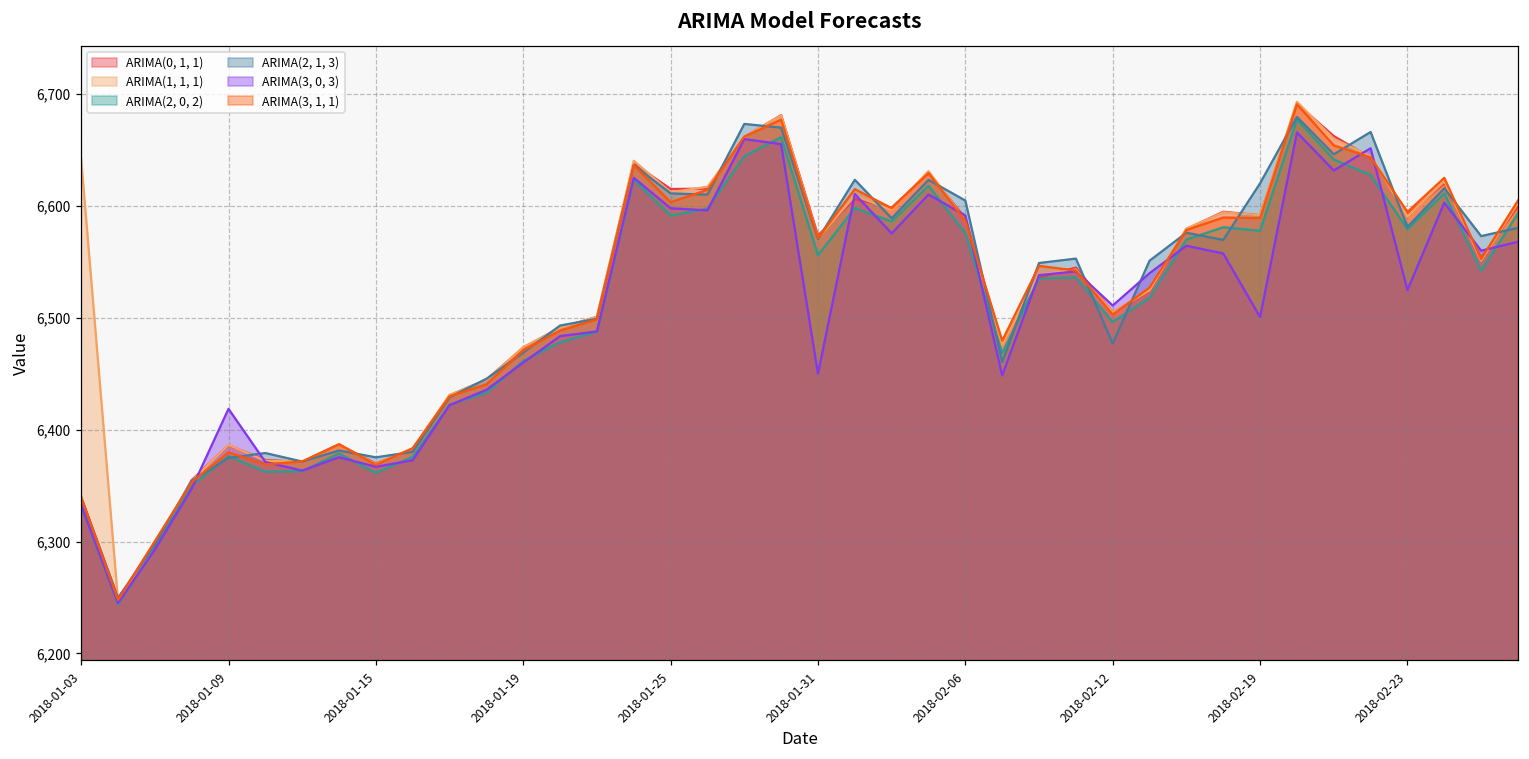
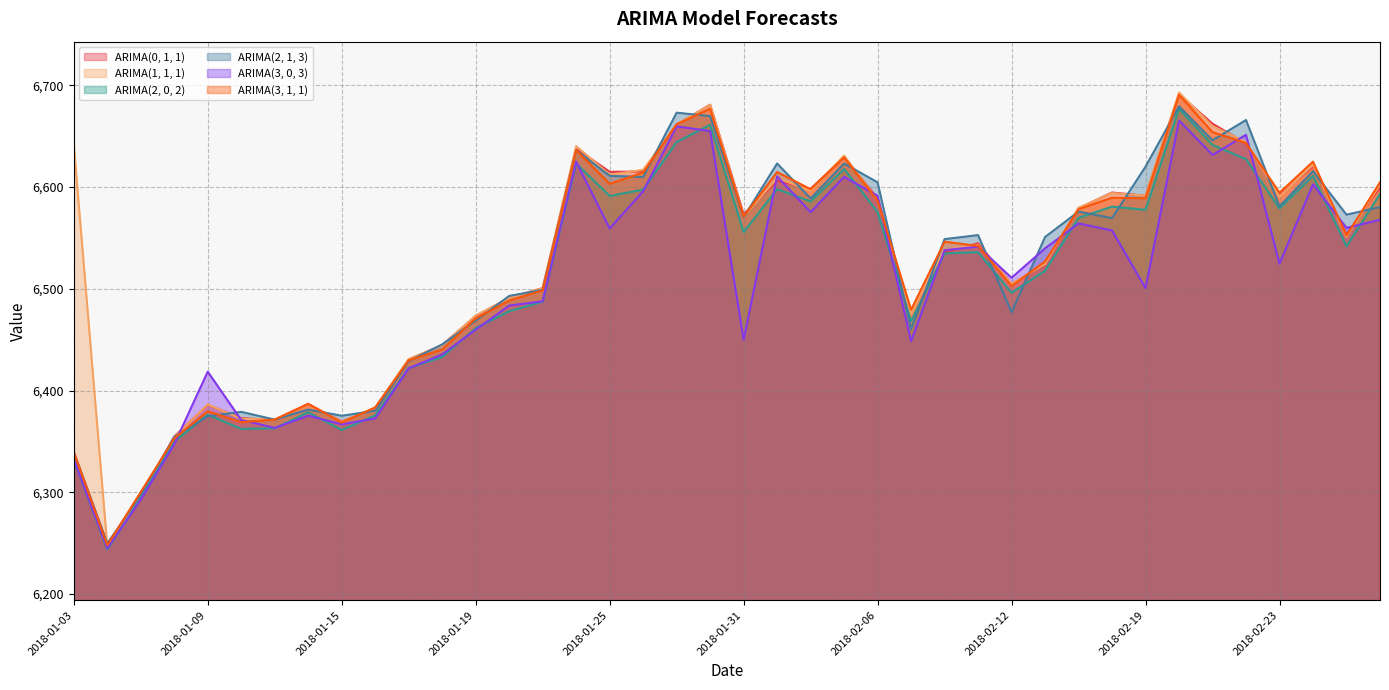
ARIMA(3, 0, 3), 2018-01-25: 6,598 -> 6,559
